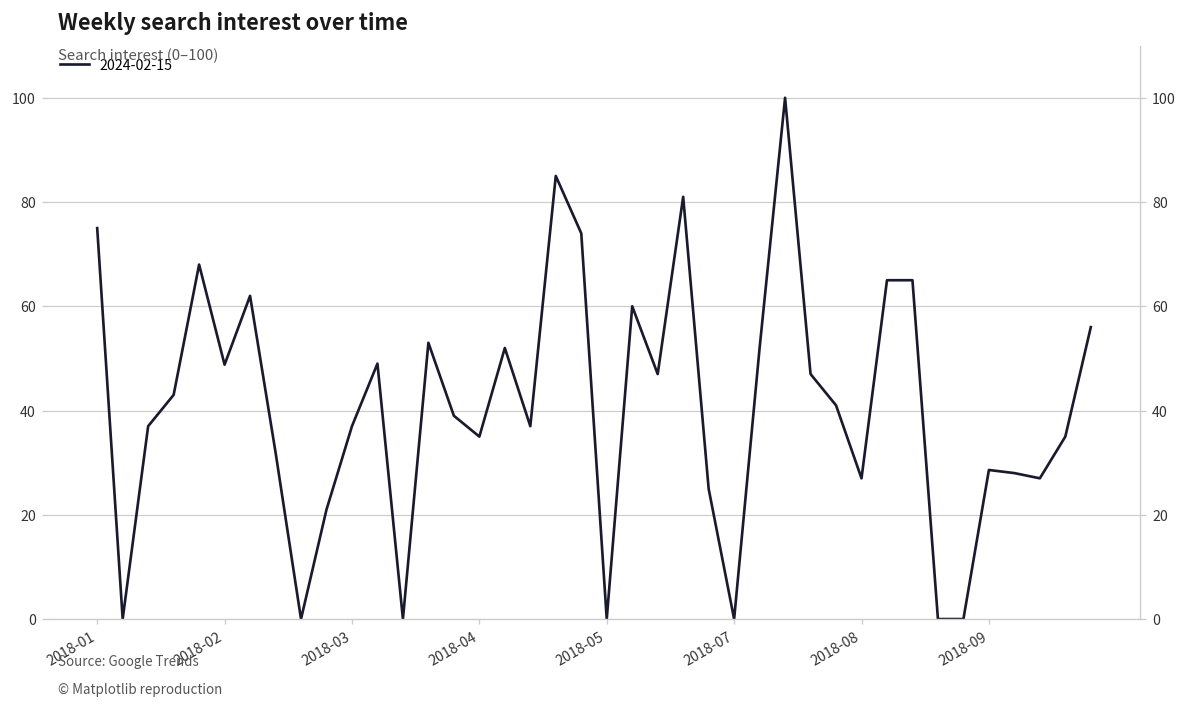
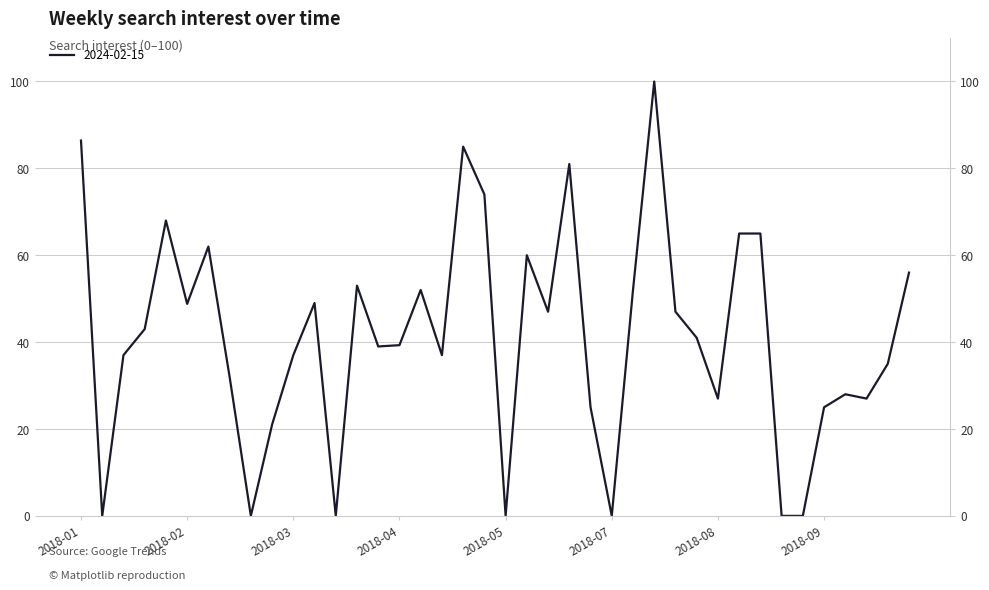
2018-01: 75 -> 86
2018-04: 35 -> 39
2018-09: 29 -> 25
